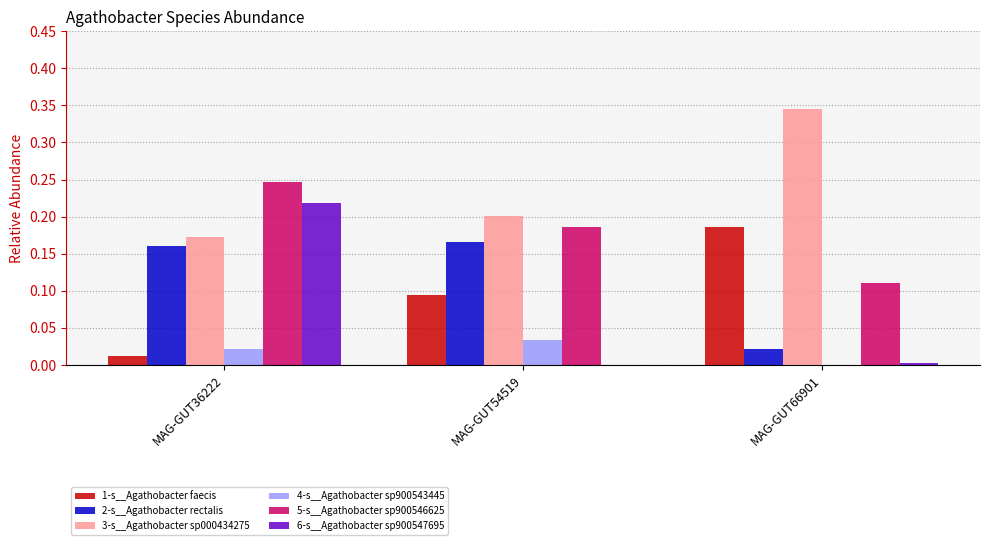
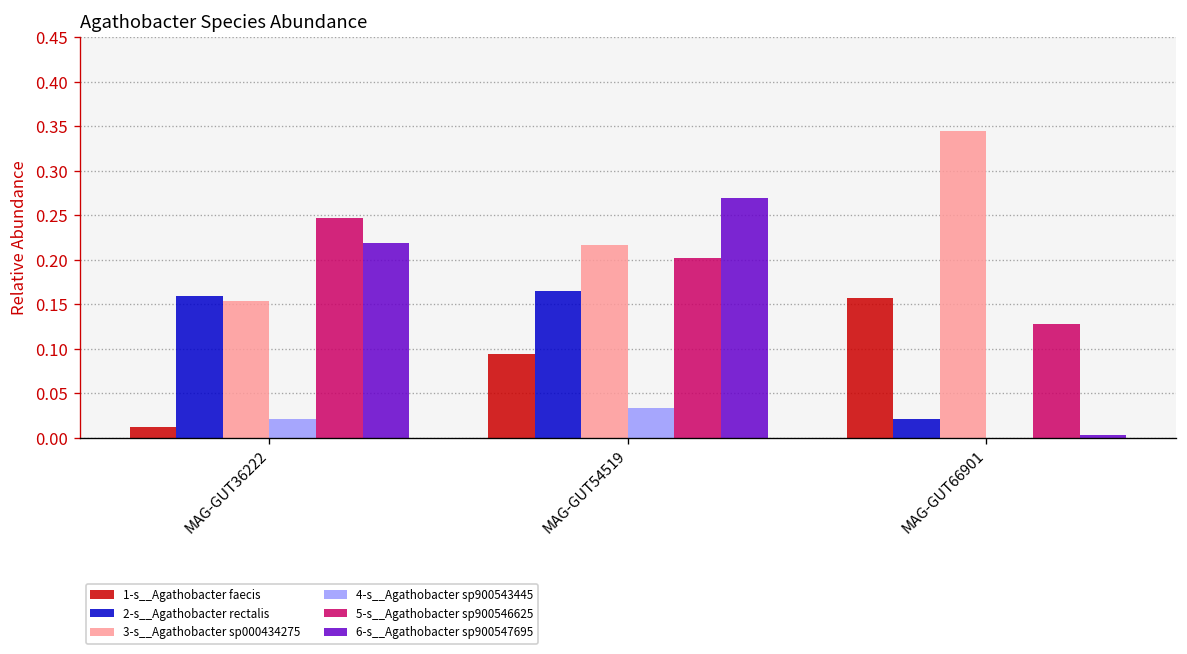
3-s__Agathobacter sp000434275, MAG-GUT36222: 0.17 -> 0.15
3-s__Agathobacter sp000434275, MAG-GUT54519: 0.20 -> 0.22
5-s__Agathobacter sp900546625, MAG-GUT54519: 0.19 -> 0.20
6-s__Agathobacter sp900547695, MAG-GUT54519: 0.00 -> 0.27
1-s__Agathobacter faecis, MAG-GUT66901: 0.19 -> 0.16
5-s__Agathobacter sp900546625, MAG-GUT66901: 0.11 -> 0.13
